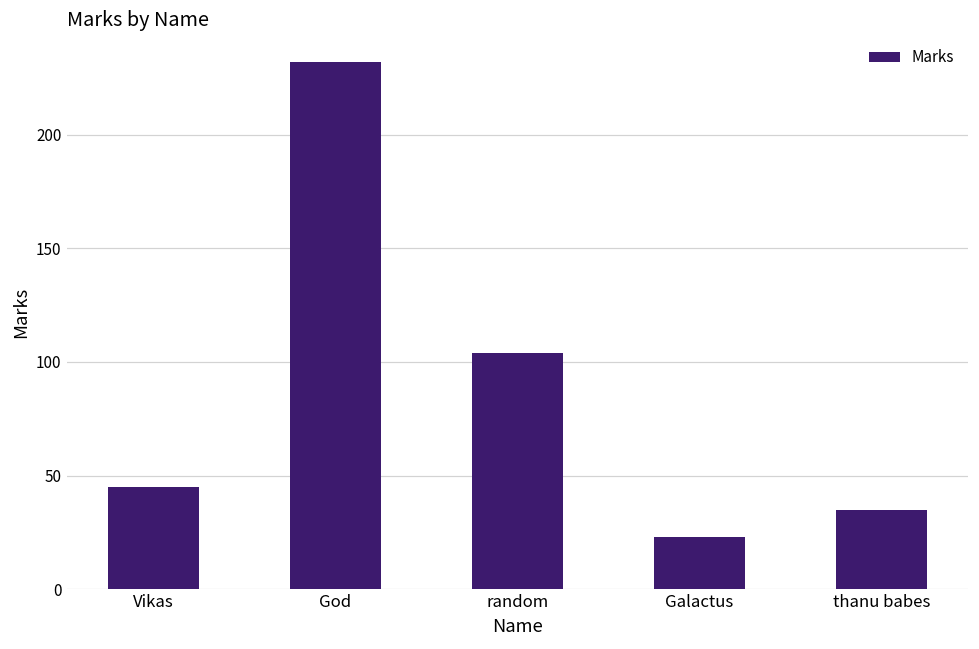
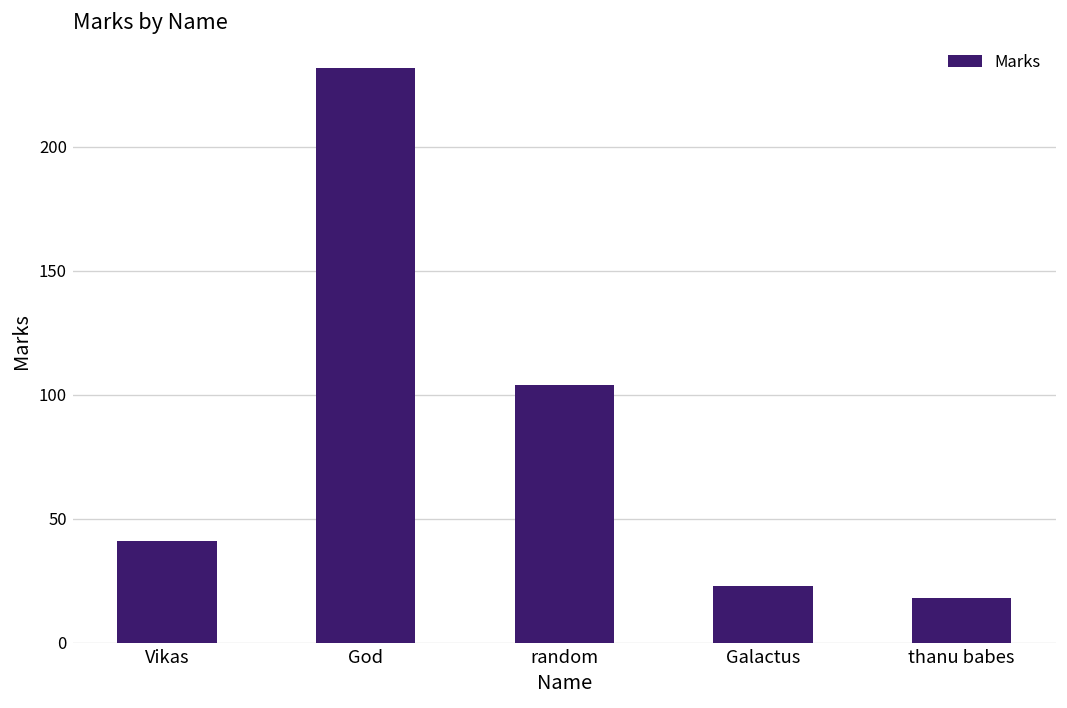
Vikas: 45 -> 41
thanu babes: 35 -> 18
